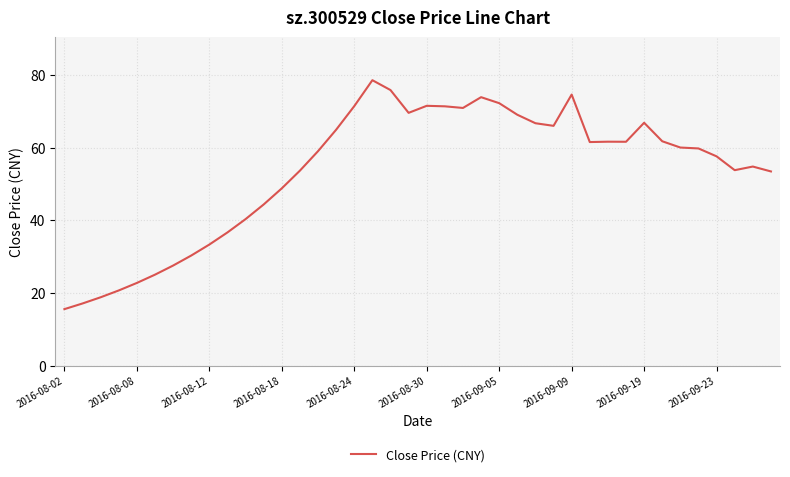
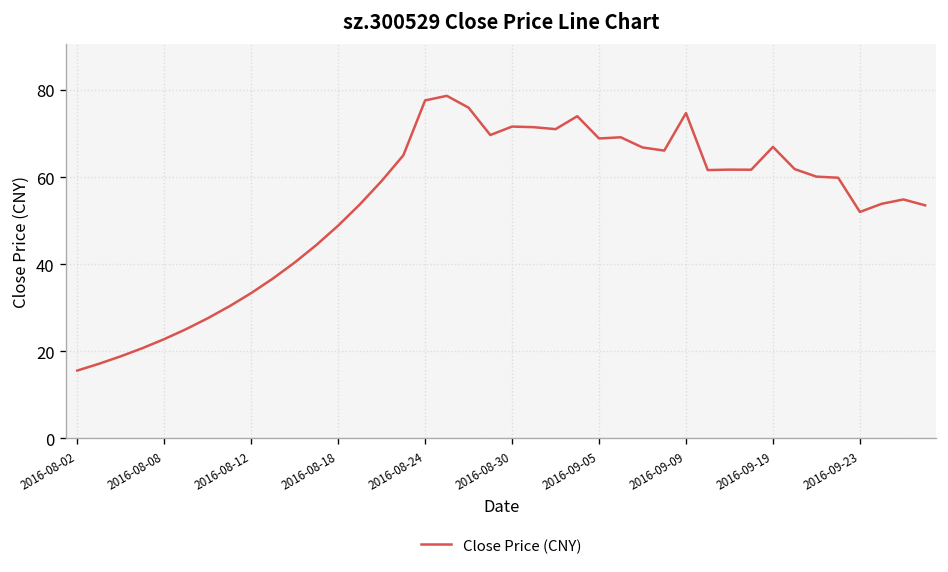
2016-08-24: 72 -> 78
2016-09-05: 72 -> 69
2016-09-23: 58 -> 52
